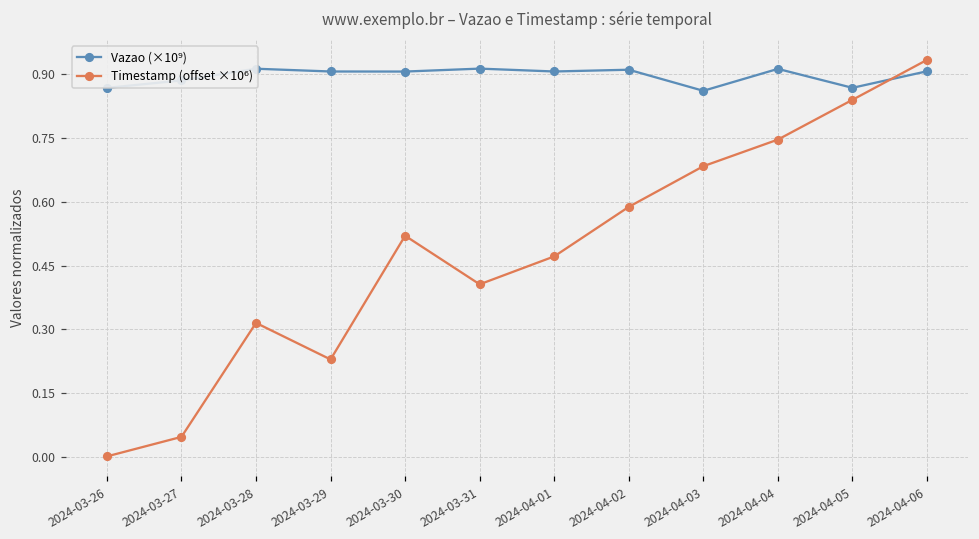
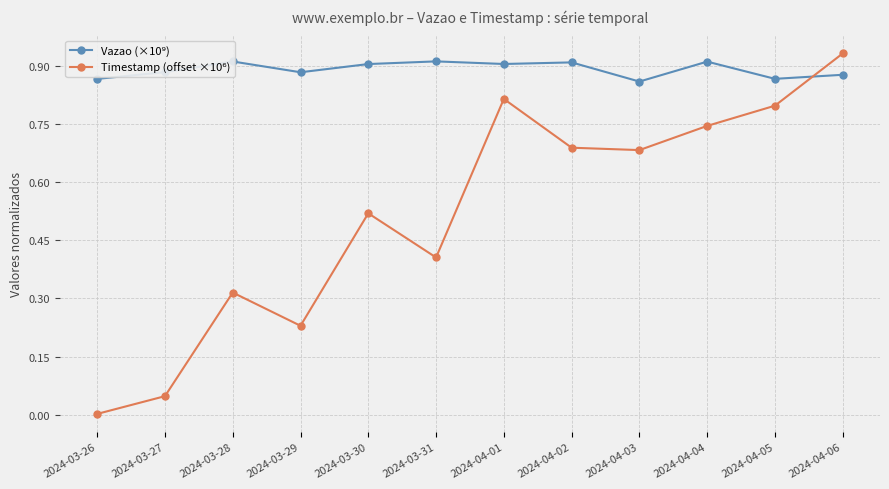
Vazao (×10⁹), 2024-03-29: 0.91 -> 0.88
Timestamp (offset ×10⁶), 2024-04-01: 0.47 -> 0.82
Timestamp (offset ×10⁶), 2024-04-02: 0.59 -> 0.69
Timestamp (offset ×10⁶), 2024-04-05: 0.84 -> 0.80
Vazao (×10⁹), 2024-04-06: 0.91 -> 0.88
